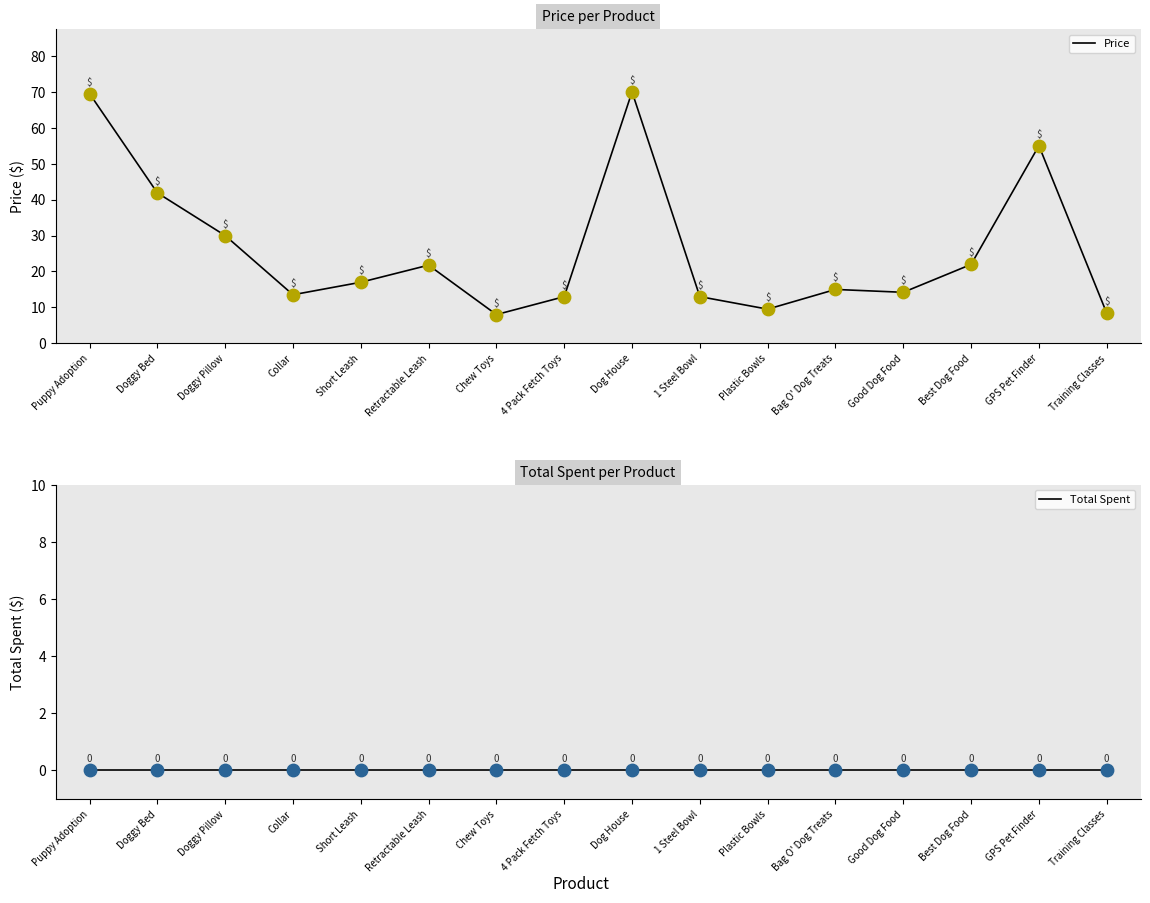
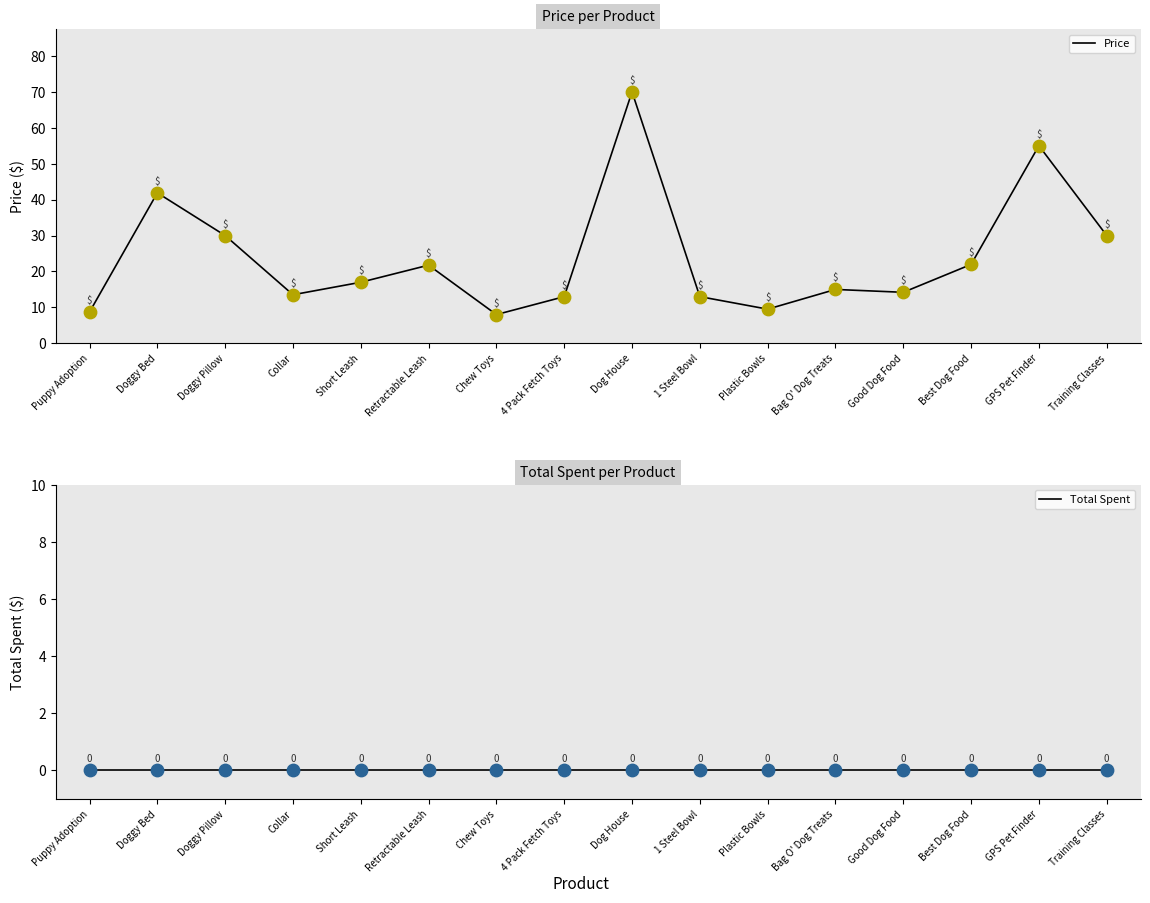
Price per Product, Puppy Adoption: 70 -> 9
Price per Product, Training Classes: 8 -> 30
